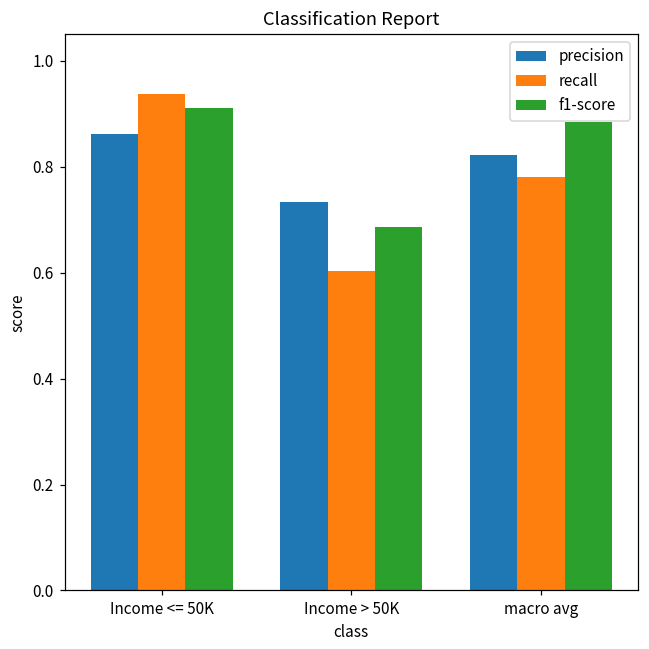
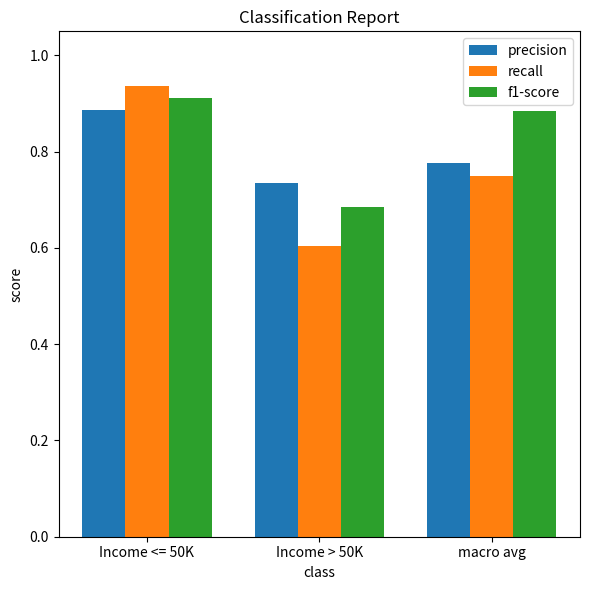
precision, Income <= 50K: 0.86 -> 0.89
precision, macro avg: 0.82 -> 0.78
recall, macro avg: 0.78 -> 0.75
